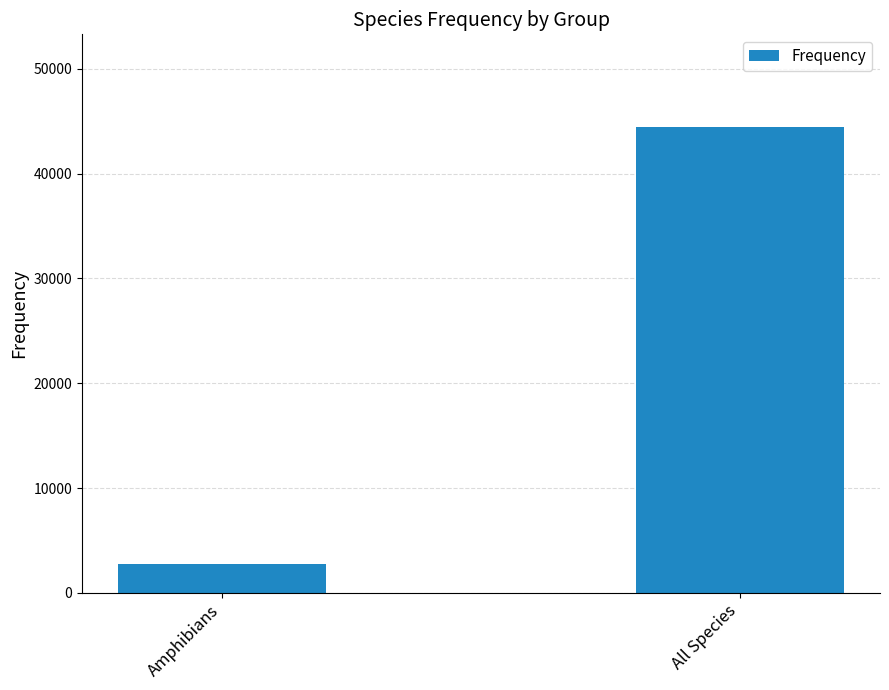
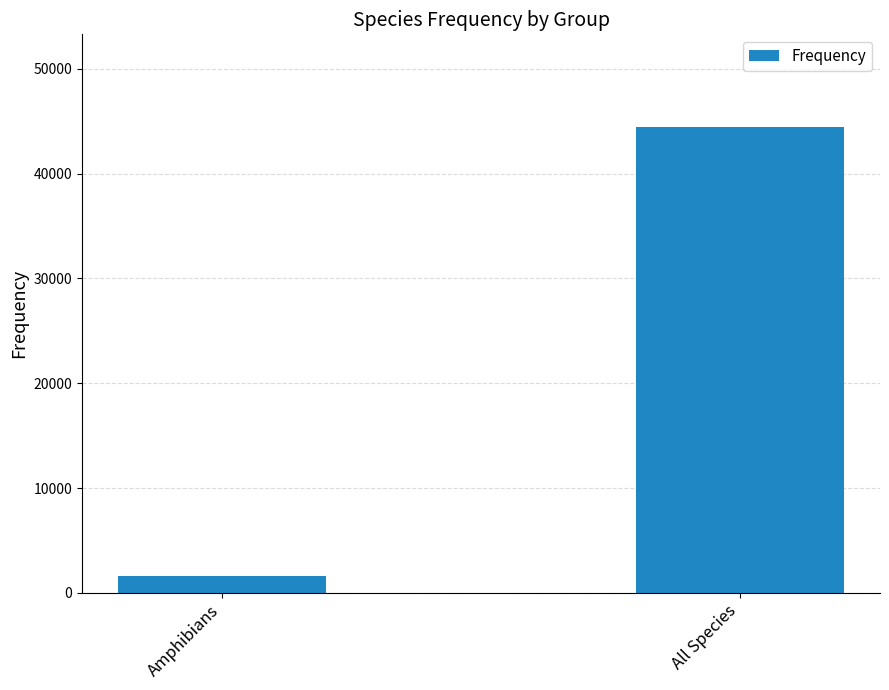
Amphibians: 2800 -> 1700
